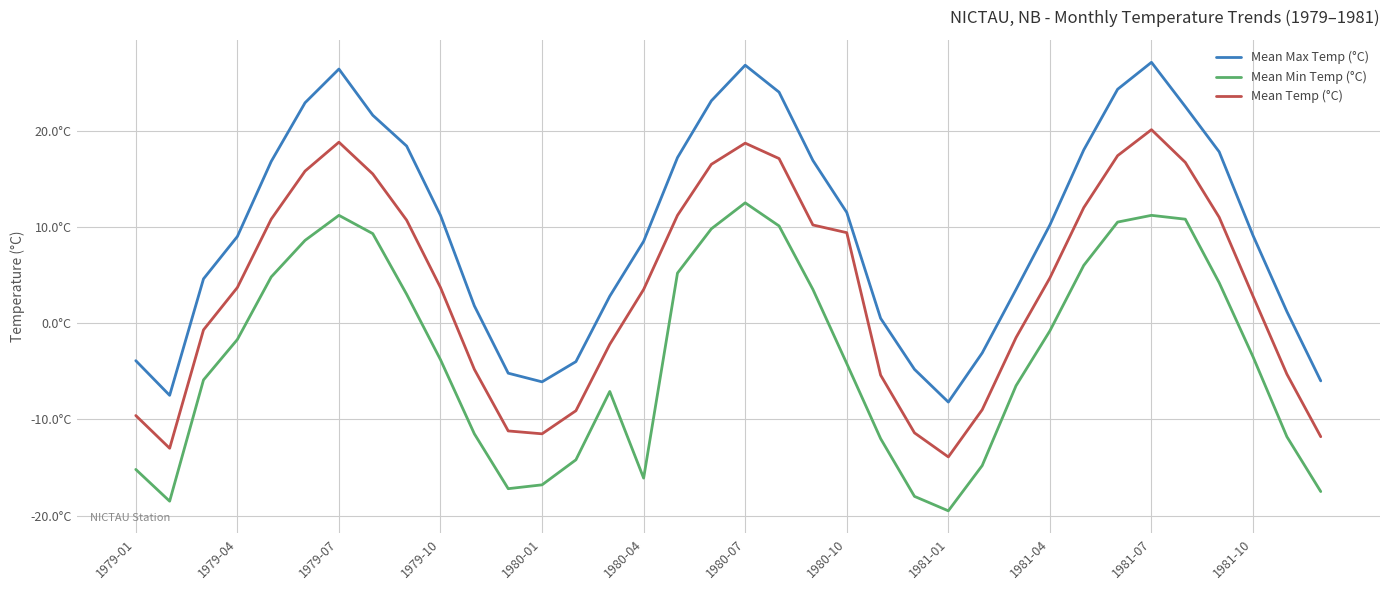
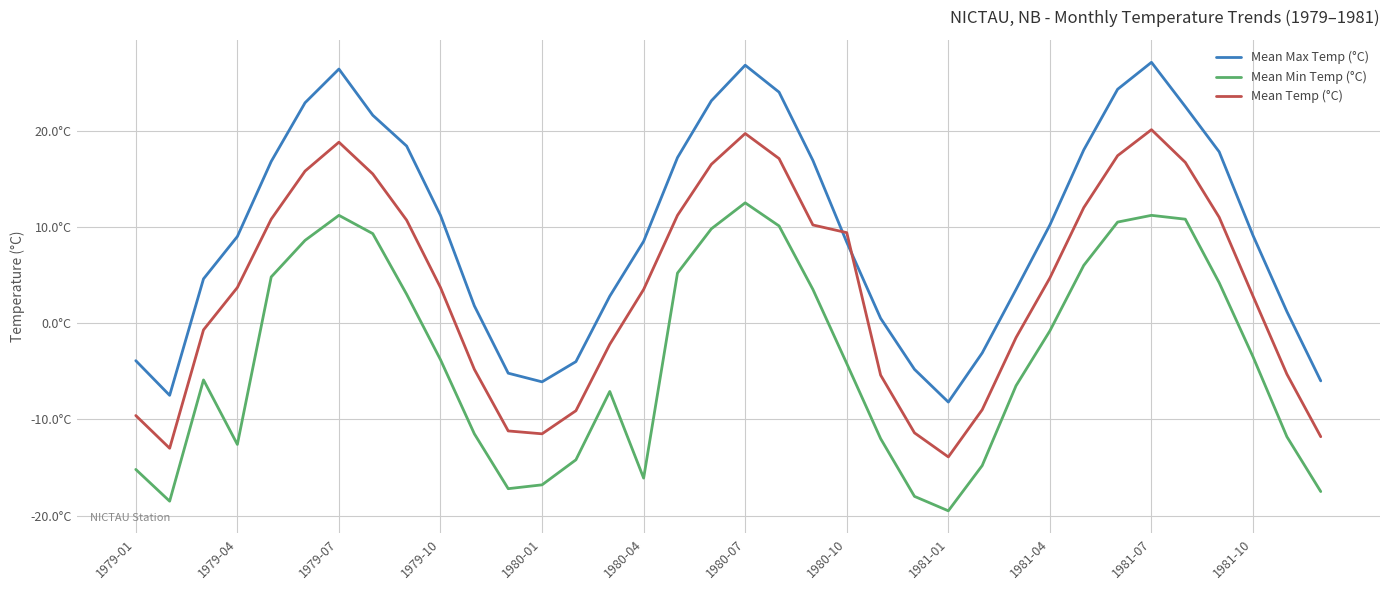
Mean Min Temp (°C), 1979-04: -2°C -> -13°C
Mean Temp (°C), 1980-07: 19°C -> 20°C
Mean Max Temp (°C), 1980-10: 12°C -> 8°C
